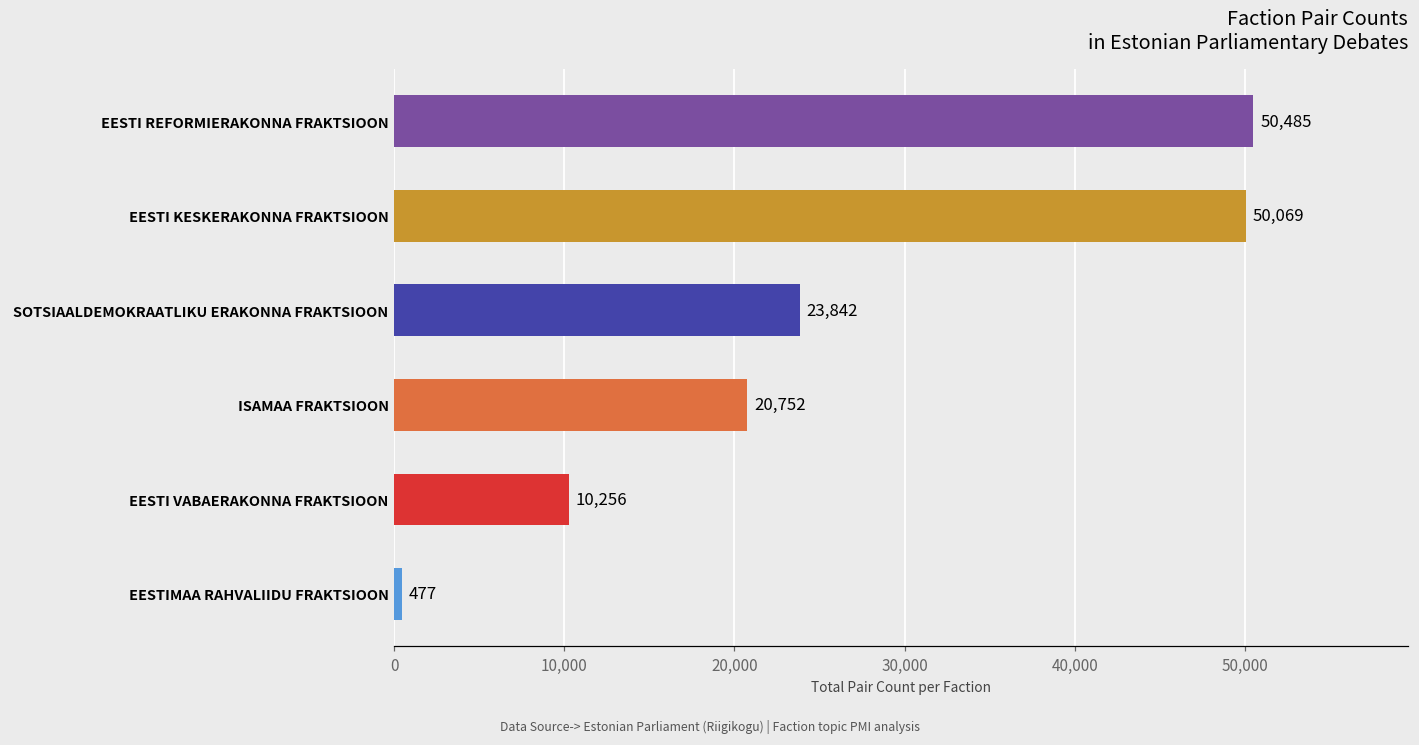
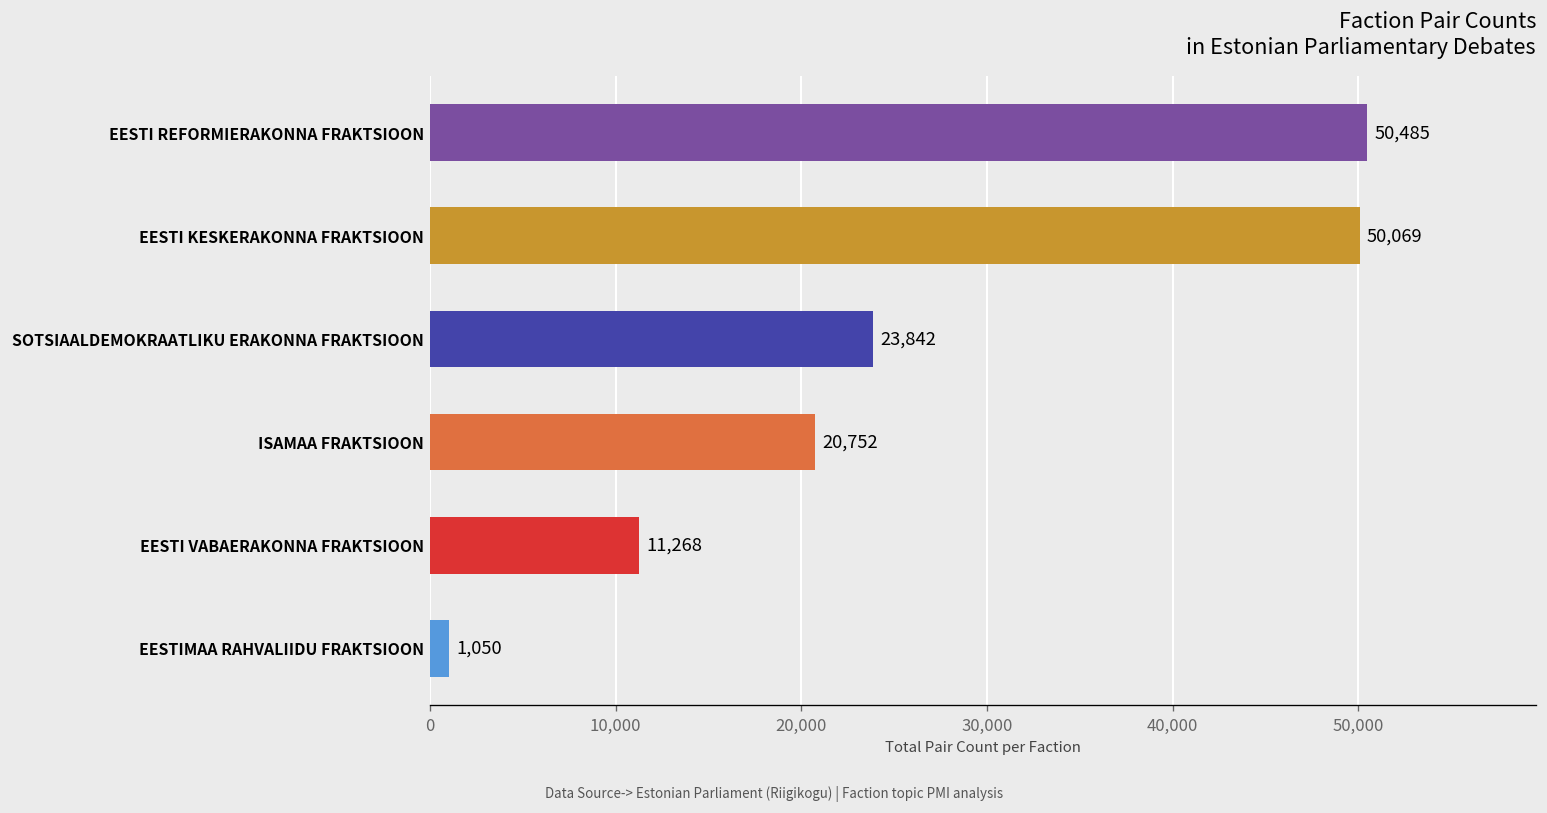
EESTI VABAERAKONNA FRAKTSIOON: 10,256 -> 11,268
EESTIMAA RAHVALIIDU FRAKTSIOON: 477 -> 1,050
